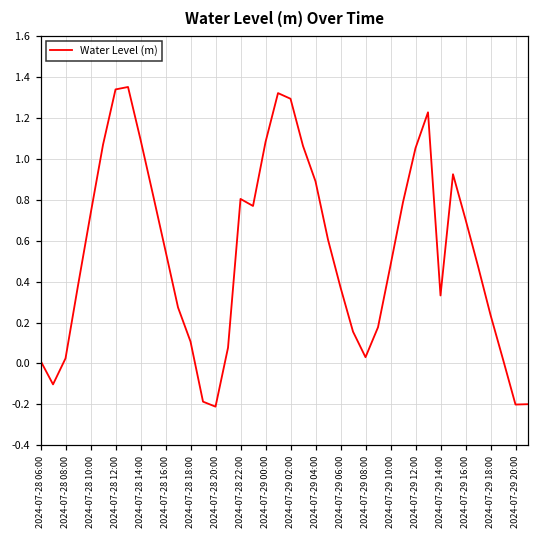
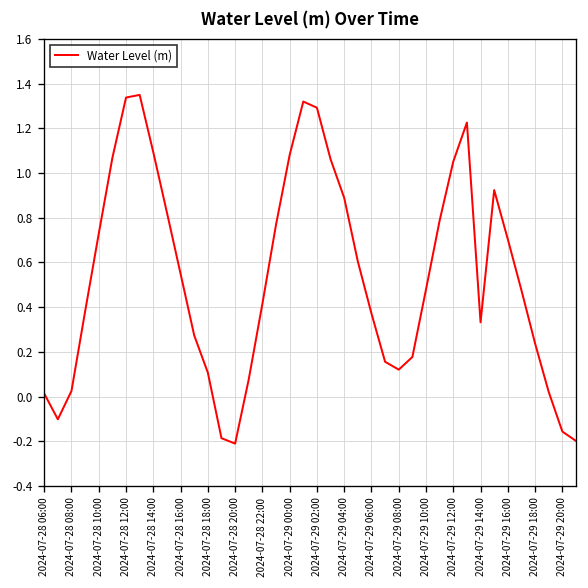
2024-07-28 22:00: 0.80 -> 0.41
2024-07-29 08:00: 0.03 -> 0.12
2024-07-29 20:00: -0.20 -> -0.16
